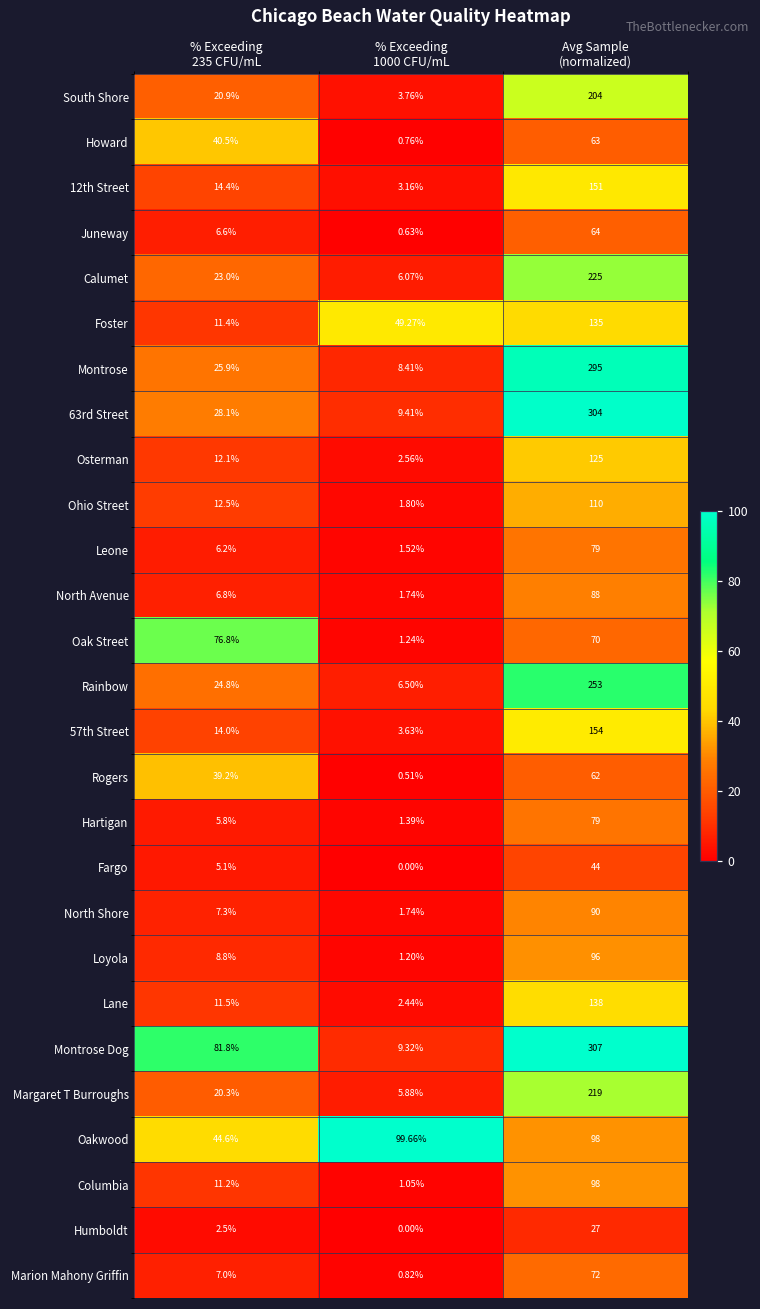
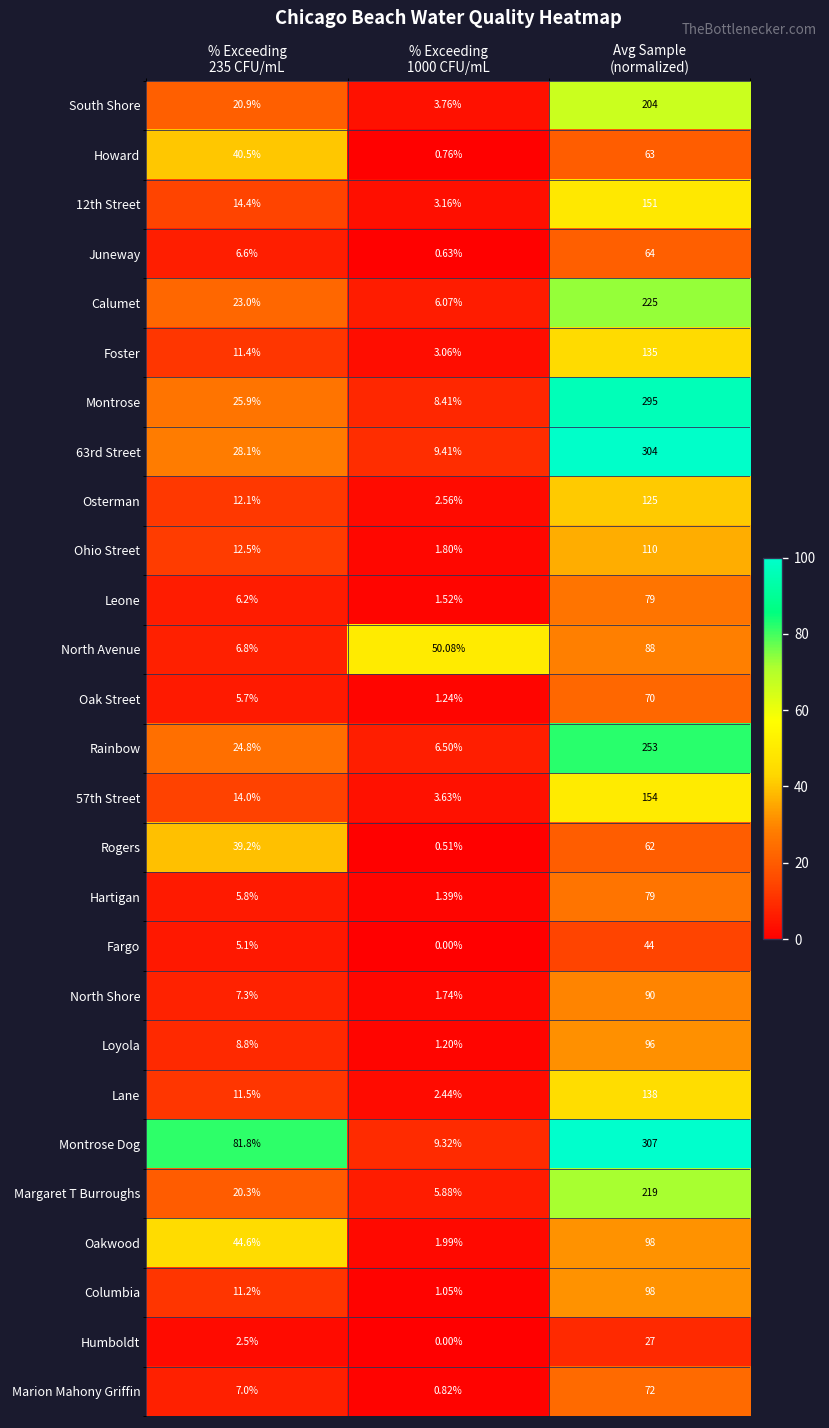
Foster, % Exceeding 1000 CFU/mL: 49.27% -> 3.06%
North Avenue, % Exceeding 1000 CFU/mL: 1.74% -> 50.08%
Oak Street, % Exceeding 235 CFU/mL: 76.8% -> 5.7%
Oakwood, % Exceeding 1000 CFU/mL: 99.66% -> 1.99%
